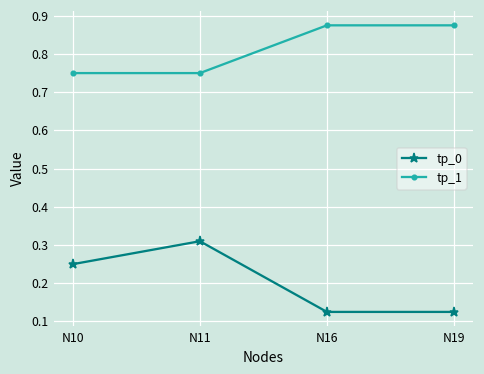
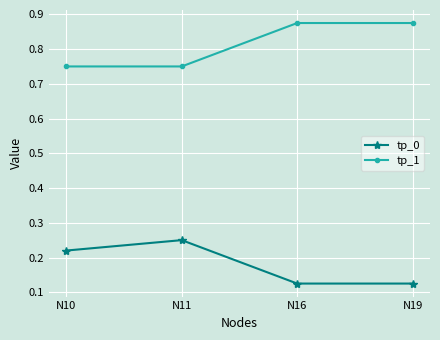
tp_0, N10: 0.25 -> 0.22
tp_0, N11: 0.31 -> 0.25
